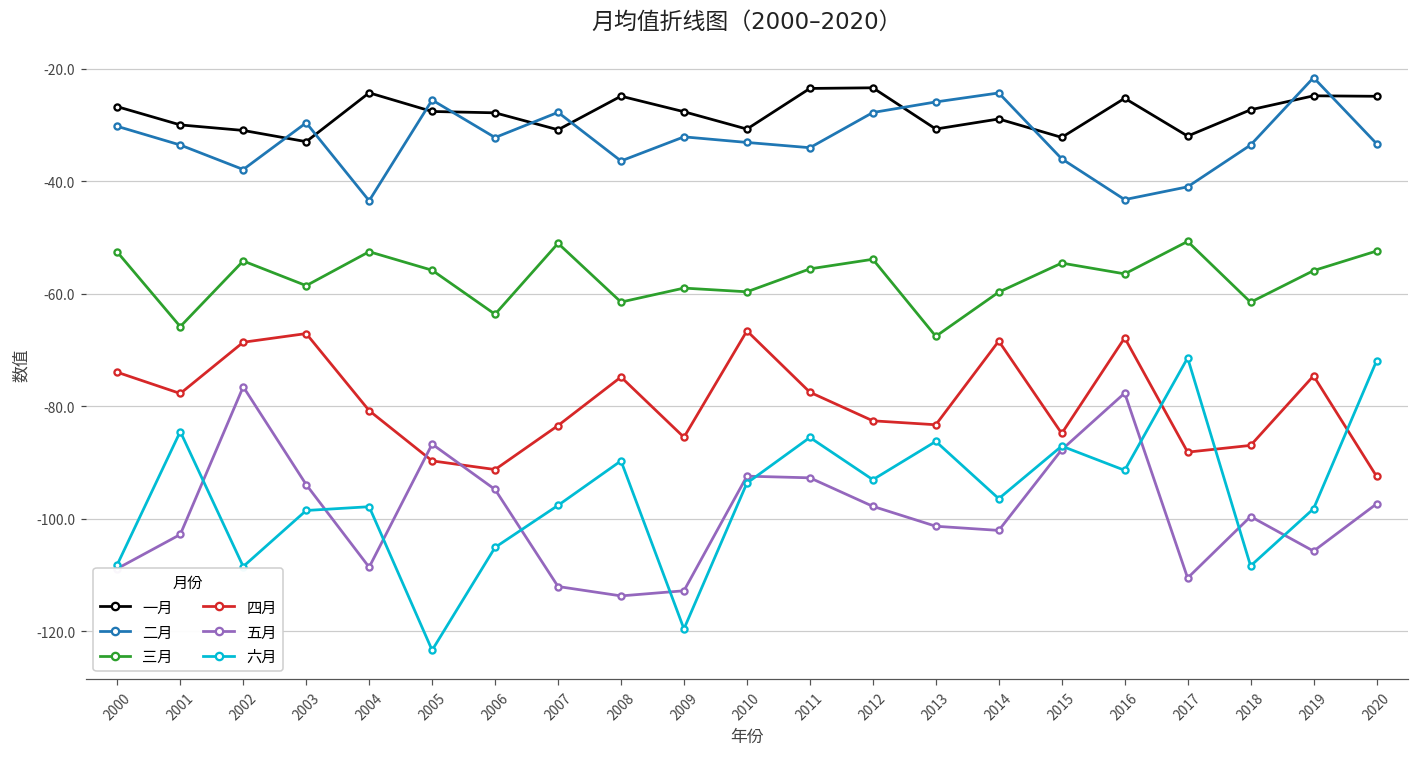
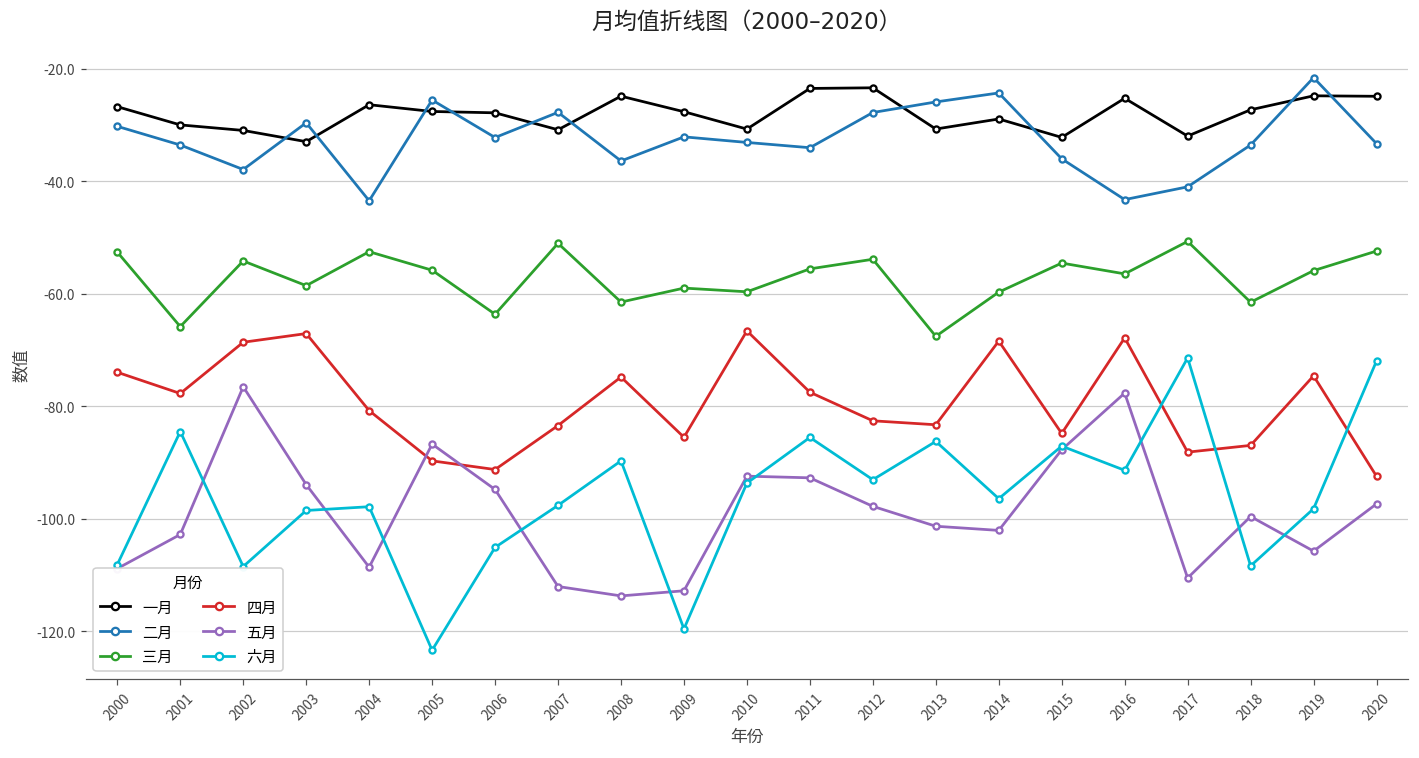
一月, 2004: -24 -> -26
